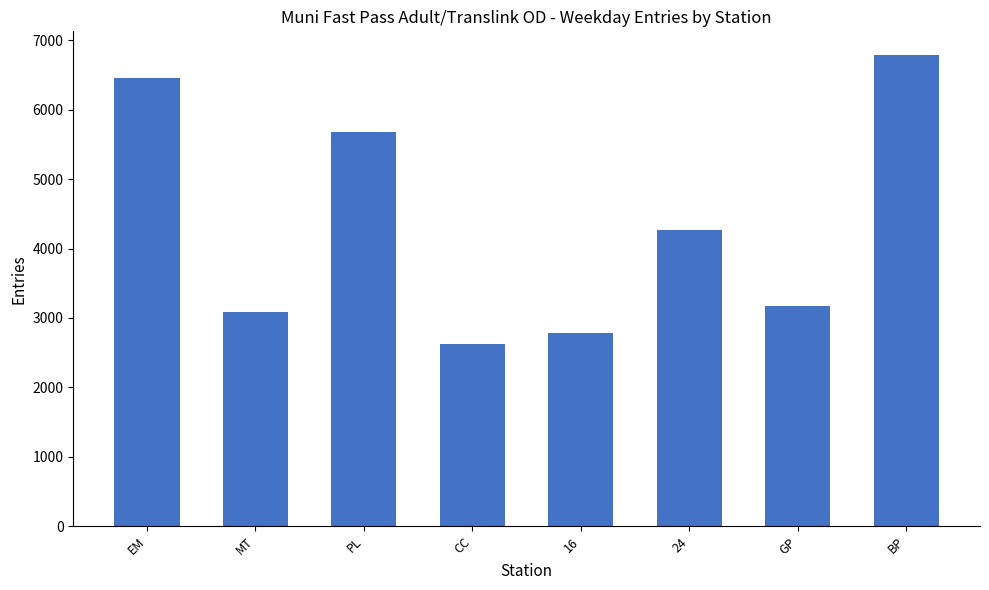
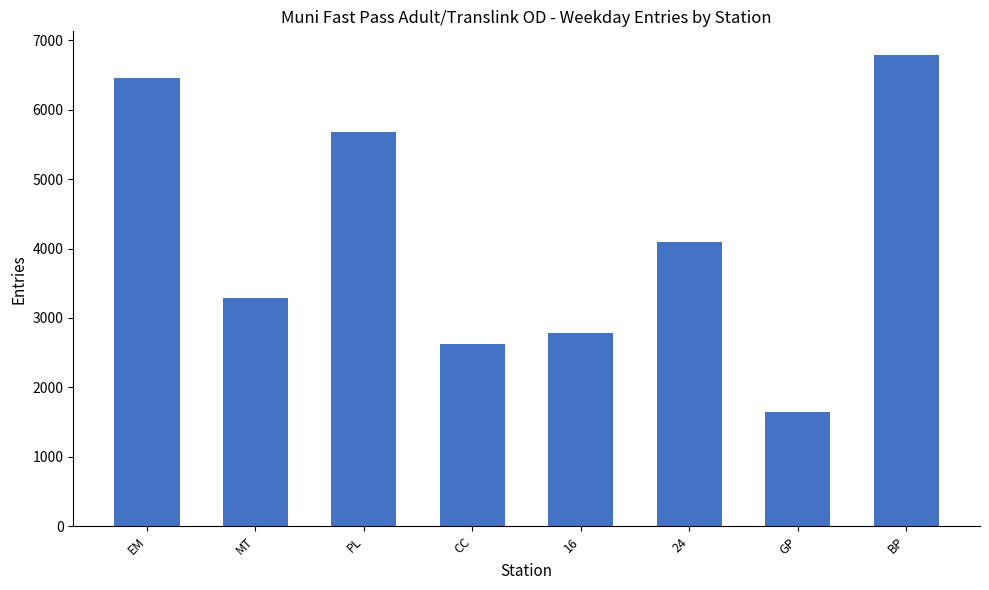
MT: 3100 -> 3300
24: 4300 -> 4100
GP: 3200 -> 1600
